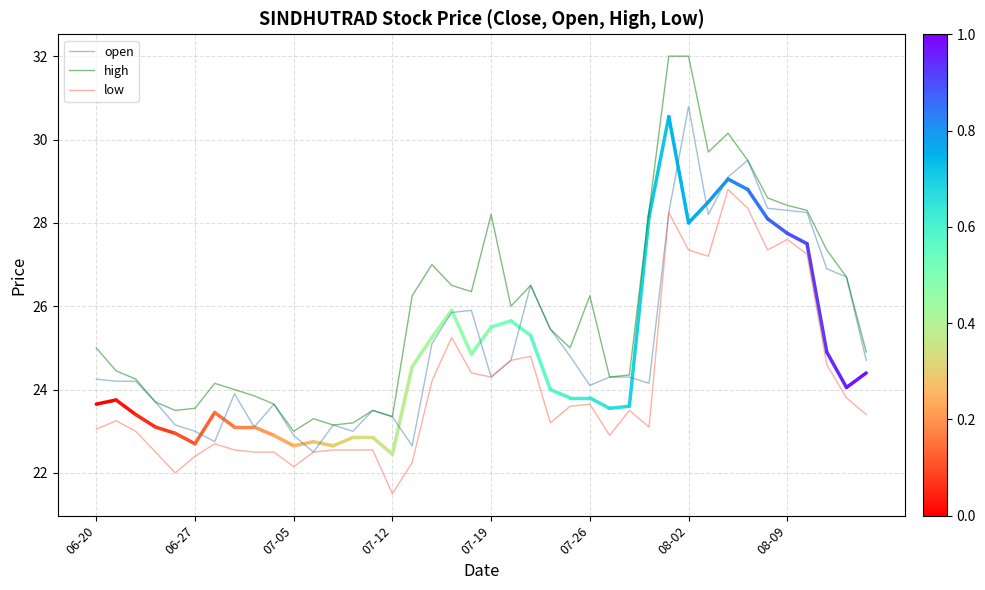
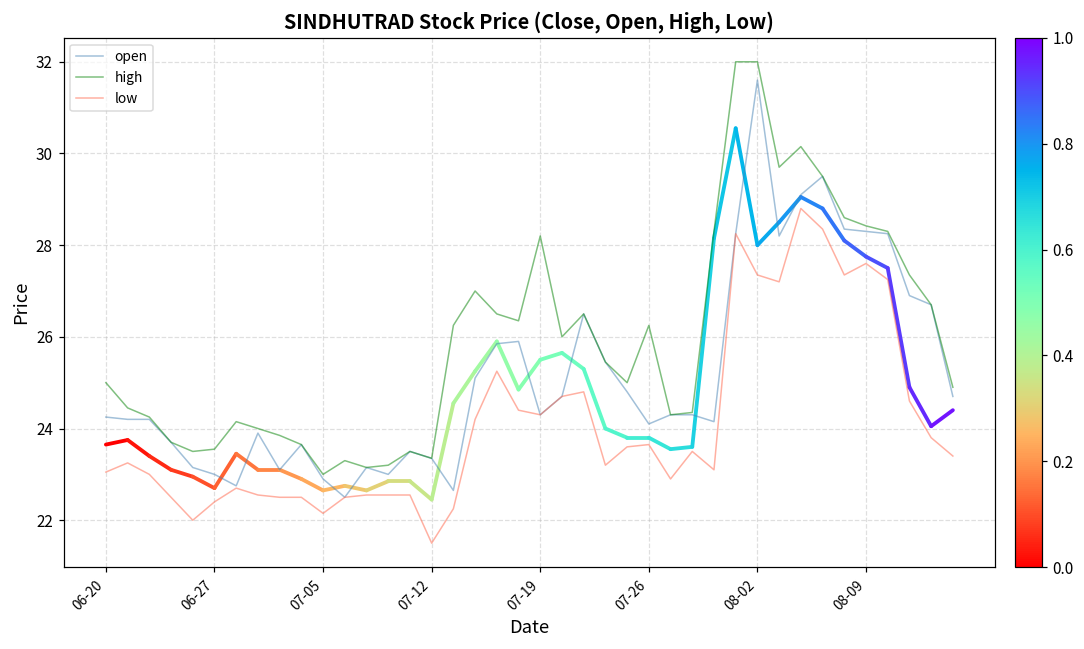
open, 08-02: 30.8 -> 31.6
